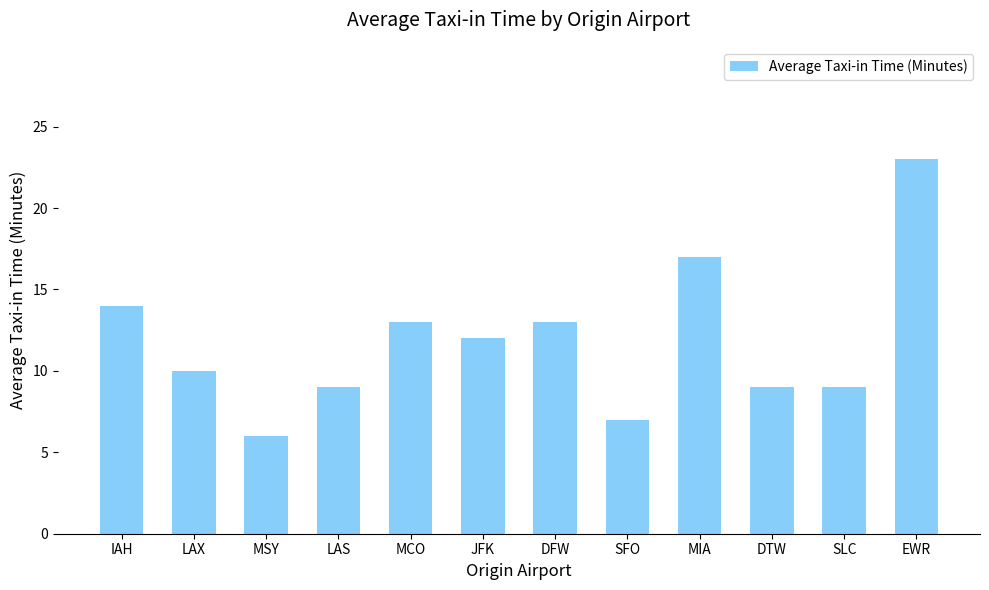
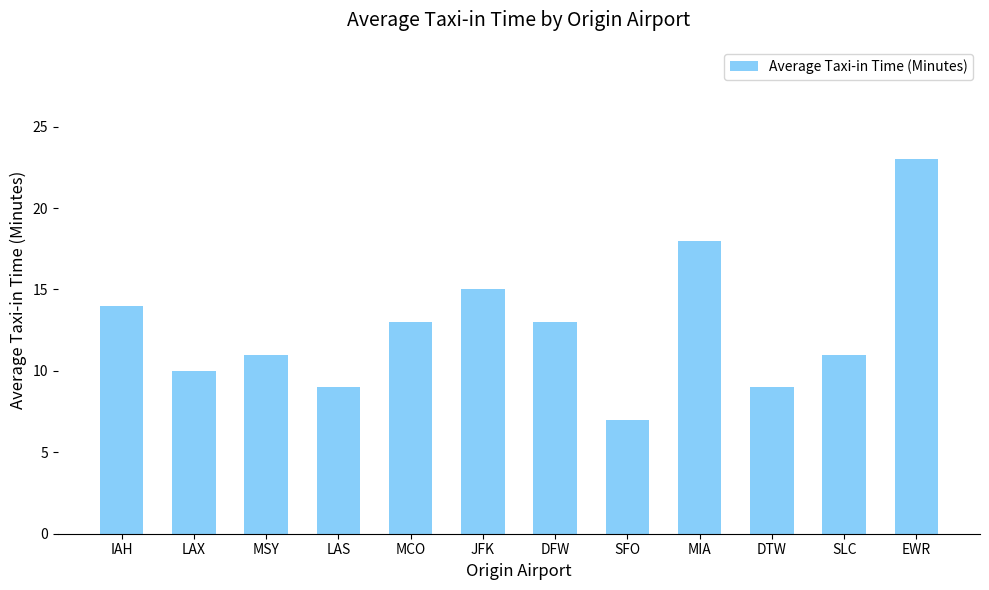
MSY: 6 -> 11
JFK: 12 -> 15
MIA: 17 -> 18
SLC: 9 -> 11
